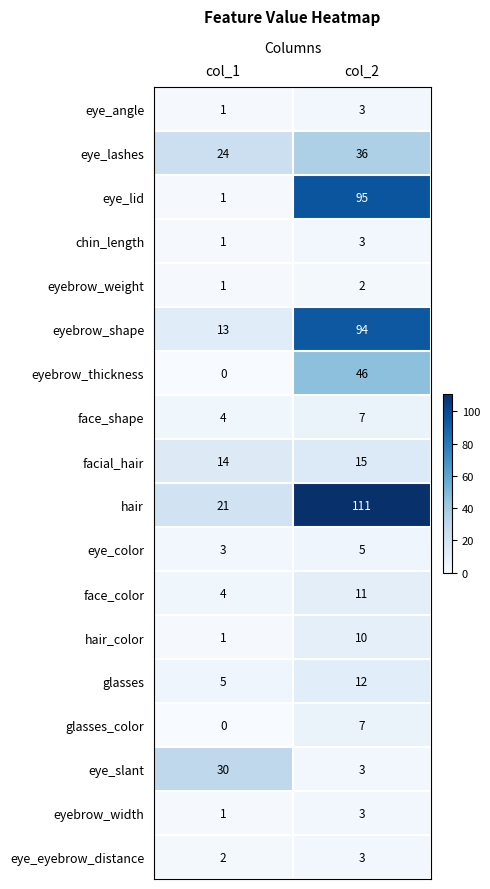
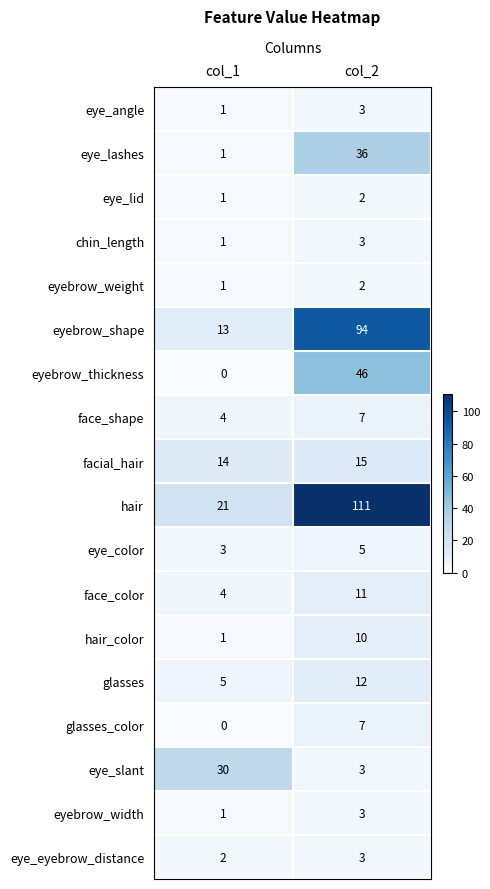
eye_lashes, col_1: 24 -> 1
eye_lid, col_2: 95 -> 2
